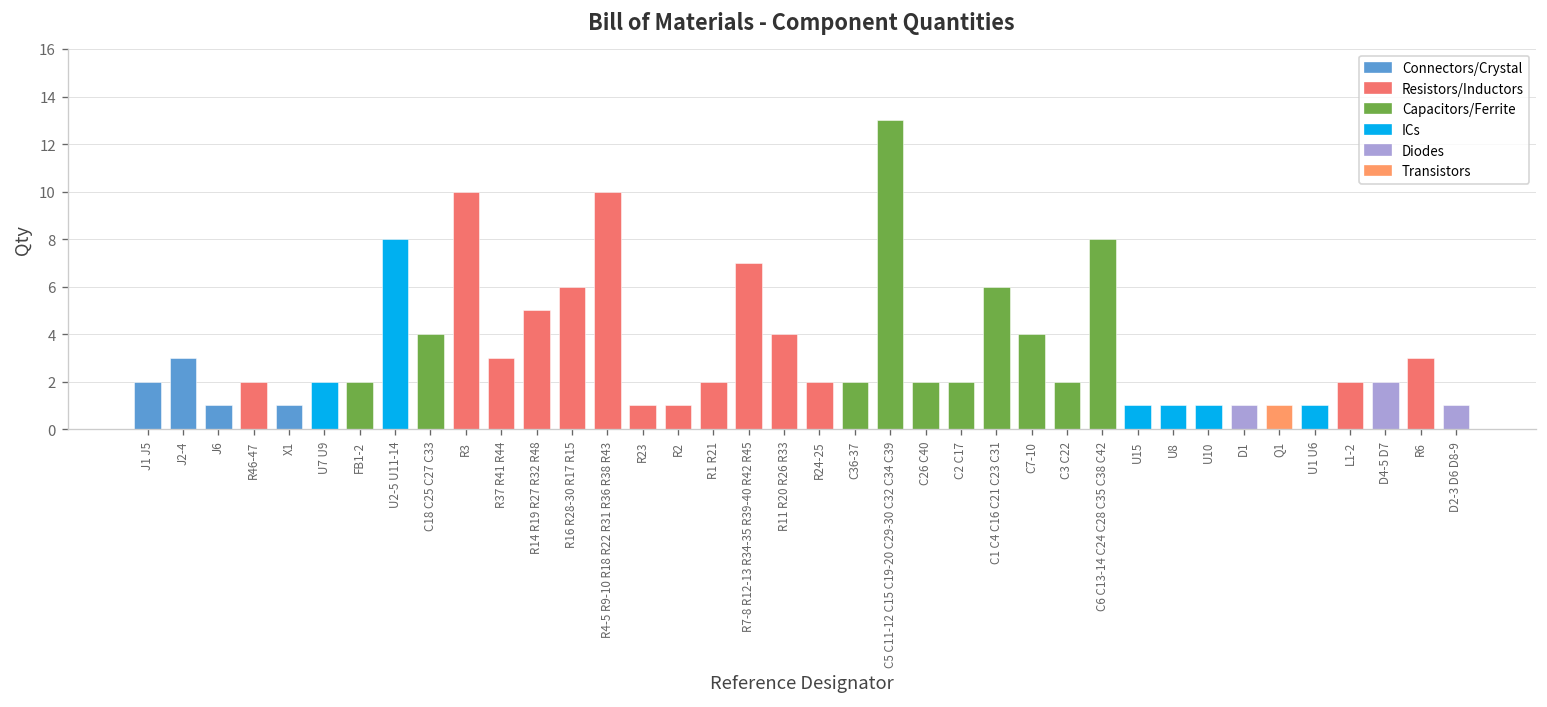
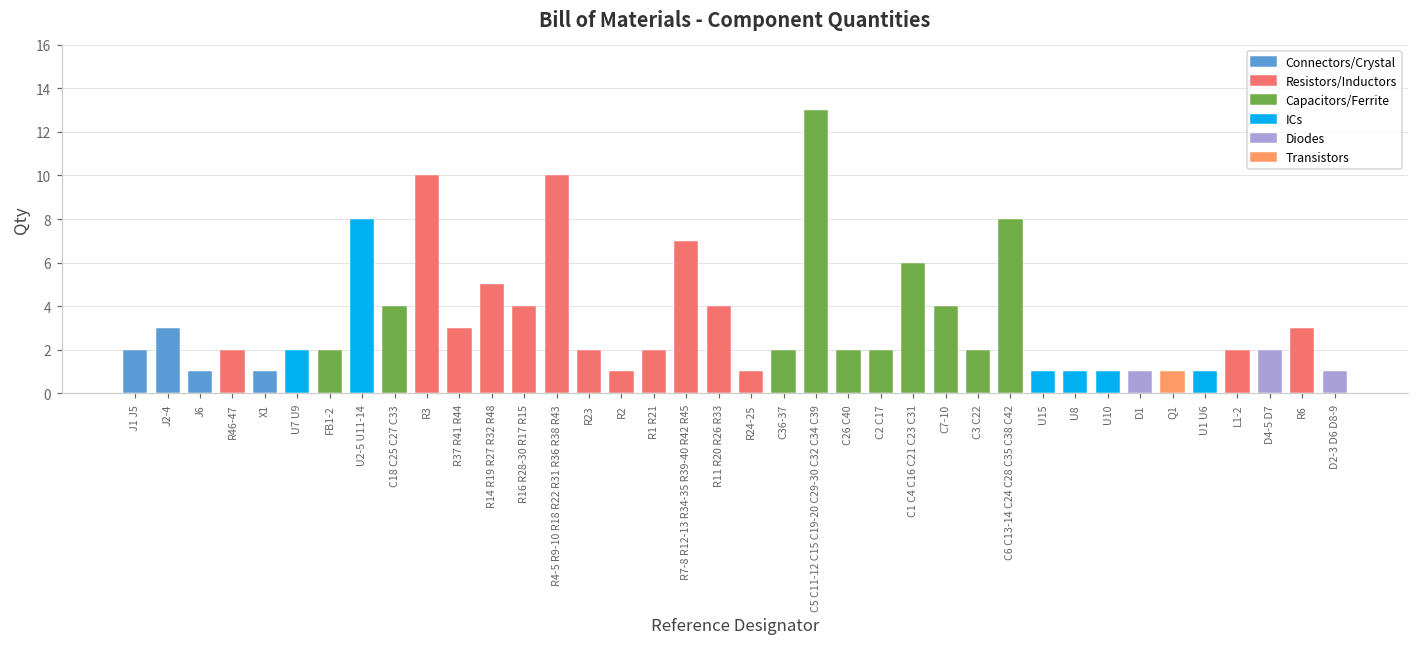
R16 R28-30 R17 R15: 6 -> 4
R23: 1 -> 2
R24-25: 2 -> 1
